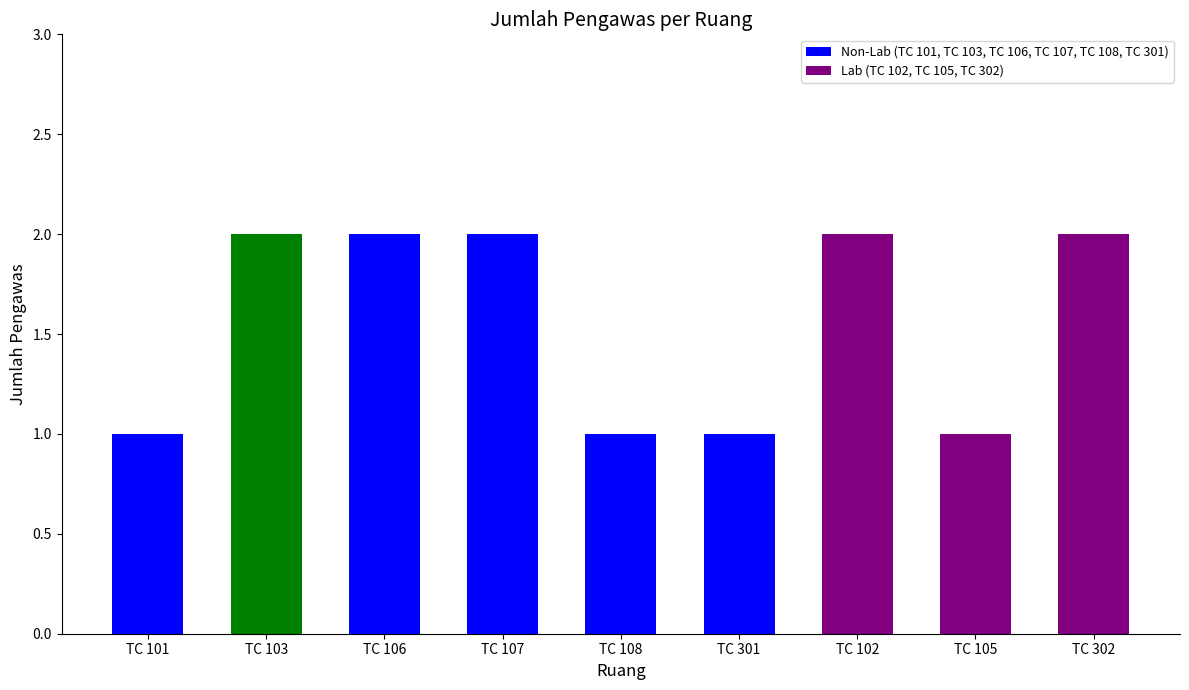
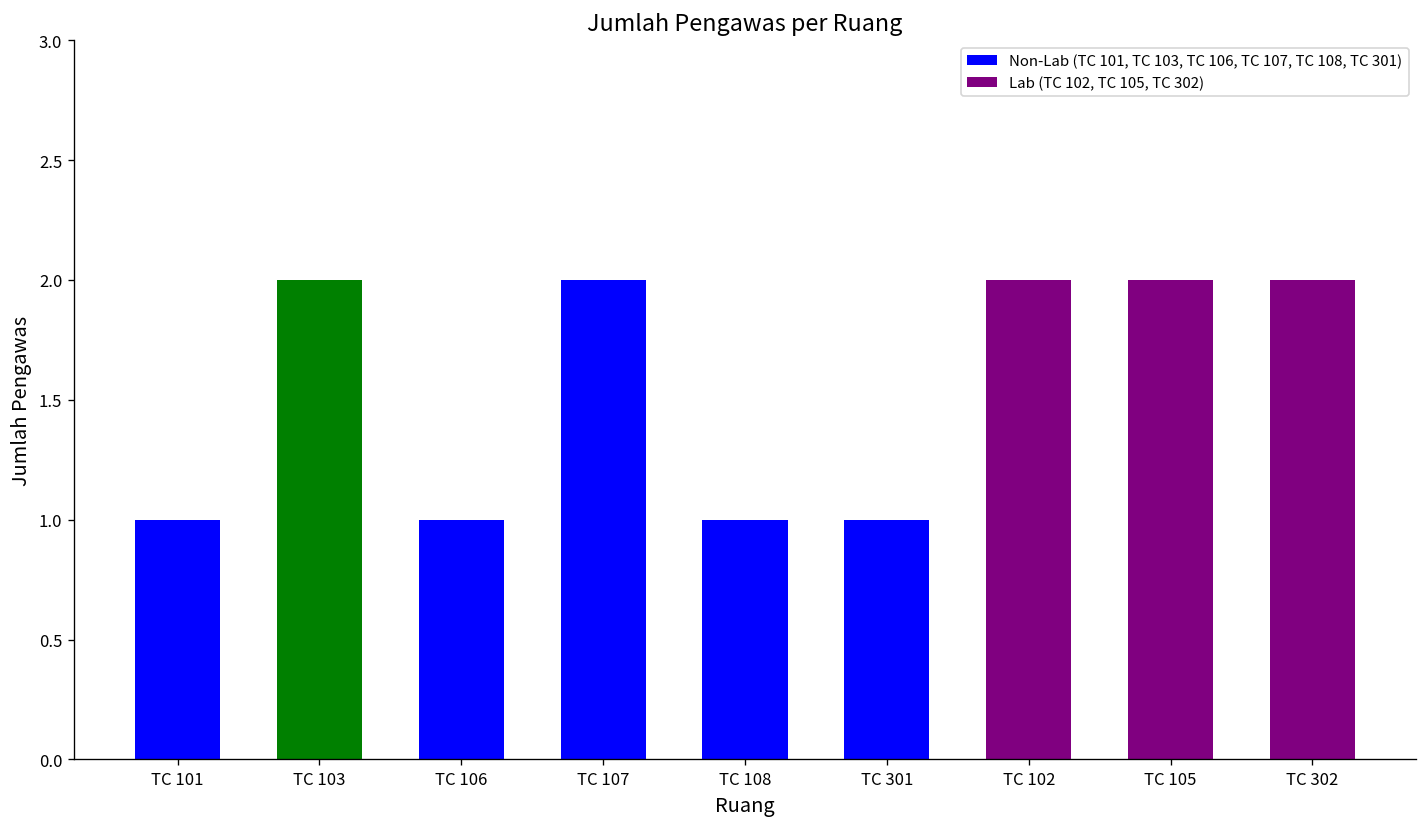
TC 106: 2 -> 1
TC 105: 1 -> 2
